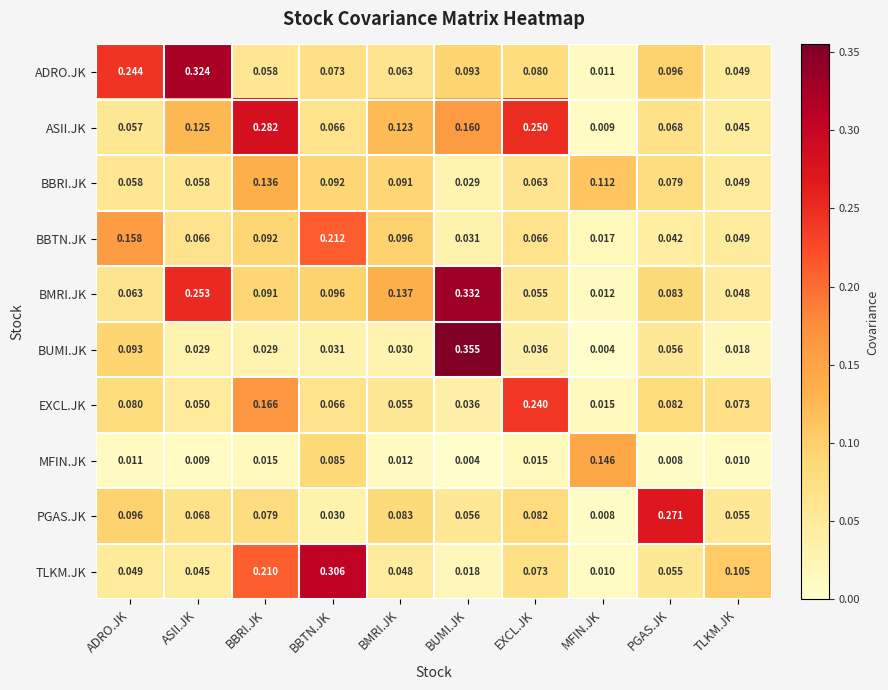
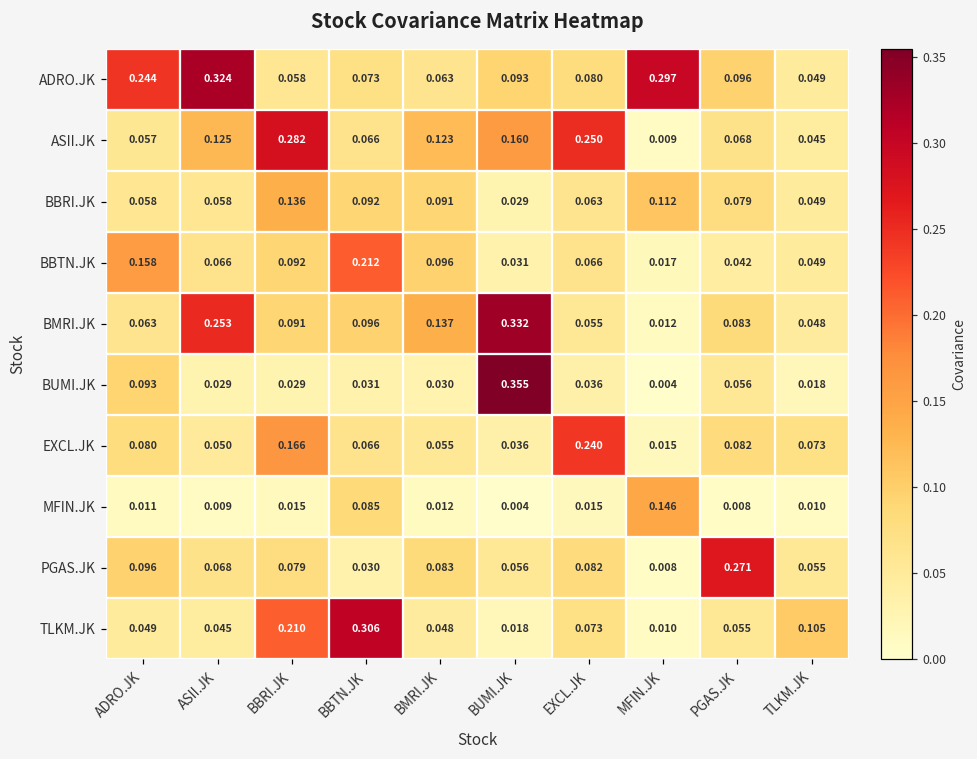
ADRO.JK, MFIN.JK: 0.011 -> 0.297
